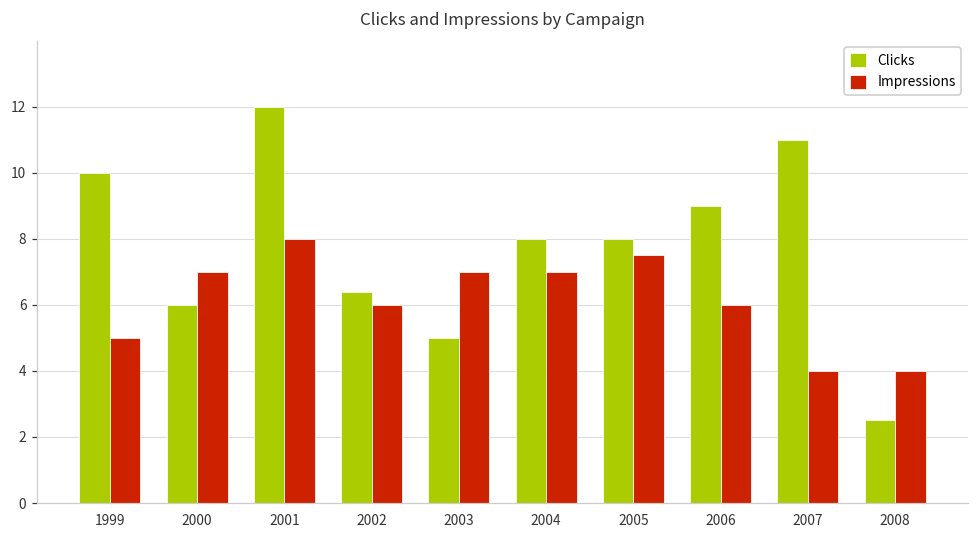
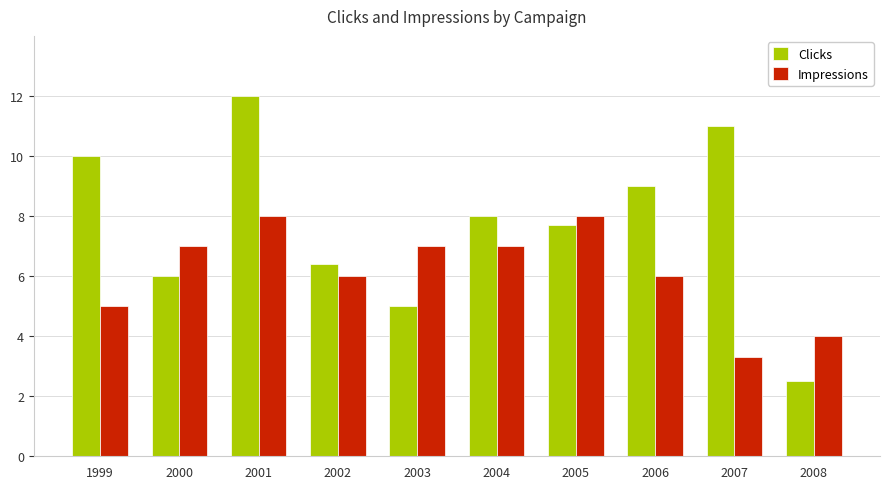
Clicks, 2005: 8.0 -> 7.7
Impressions, 2005: 7.5 -> 8.0
Impressions, 2007: 4.0 -> 3.3
